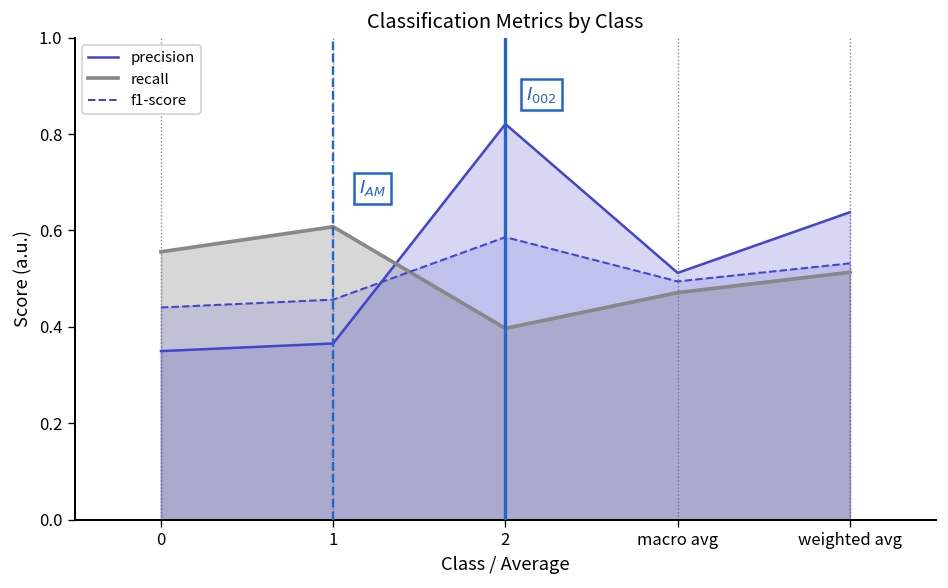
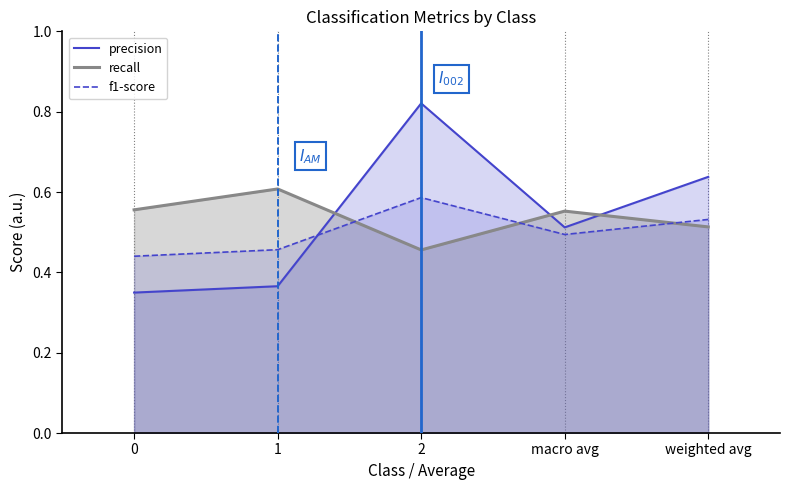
recall, 2: 0.40 -> 0.46
recall, macro avg: 0.47 -> 0.55
